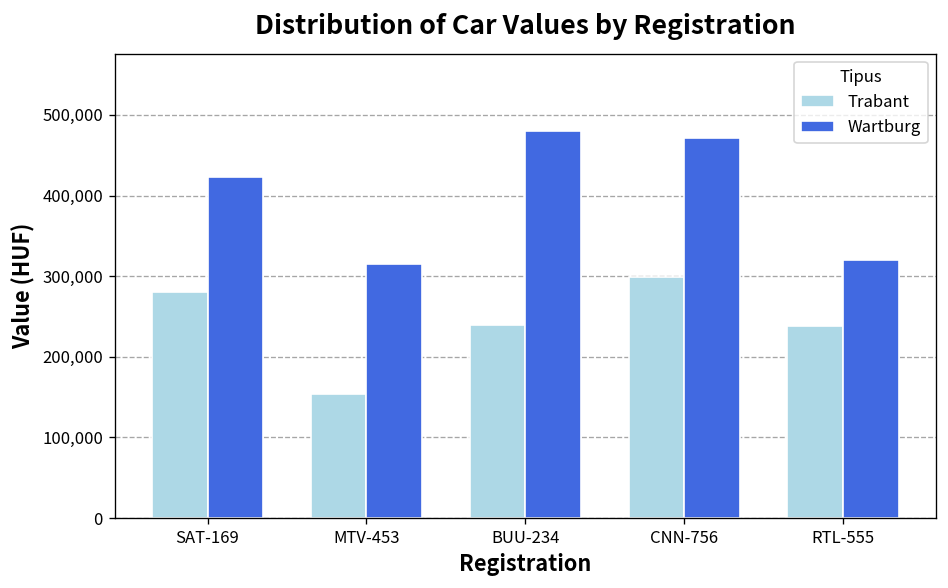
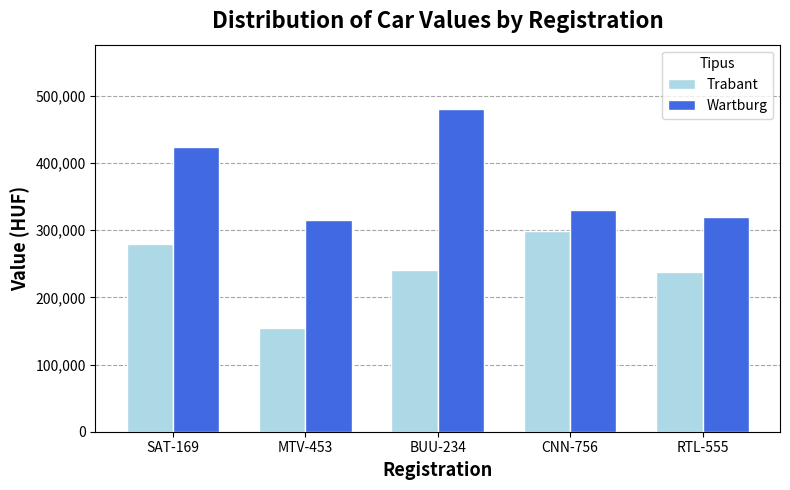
Wartburg, CNN-756: 470,000 -> 330,000
